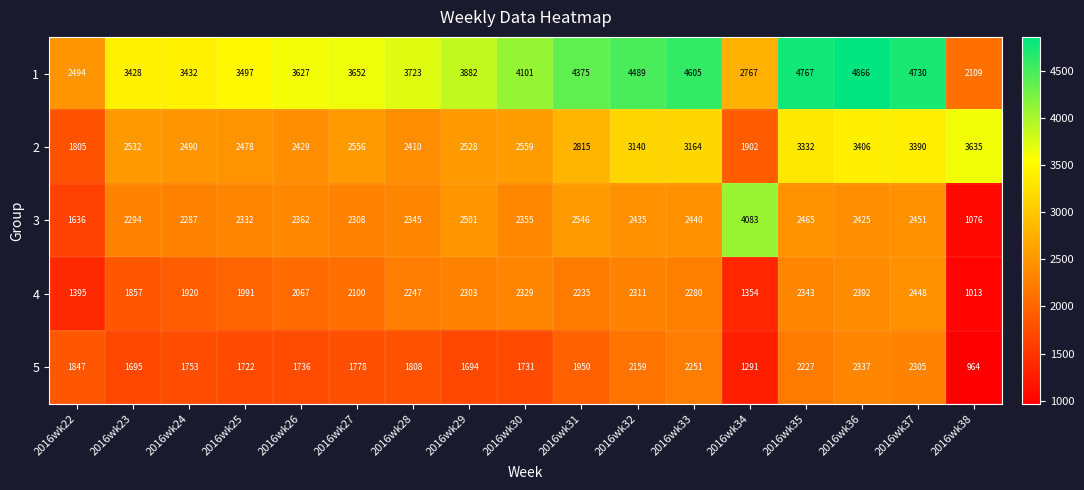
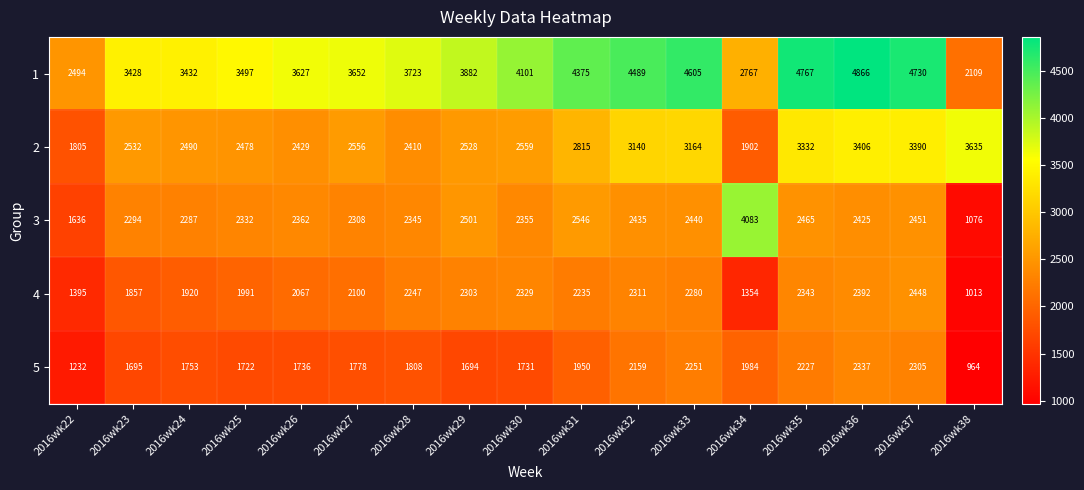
5, 2016wk22: 1847 -> 1232
5, 2016wk34: 1291 -> 1984
